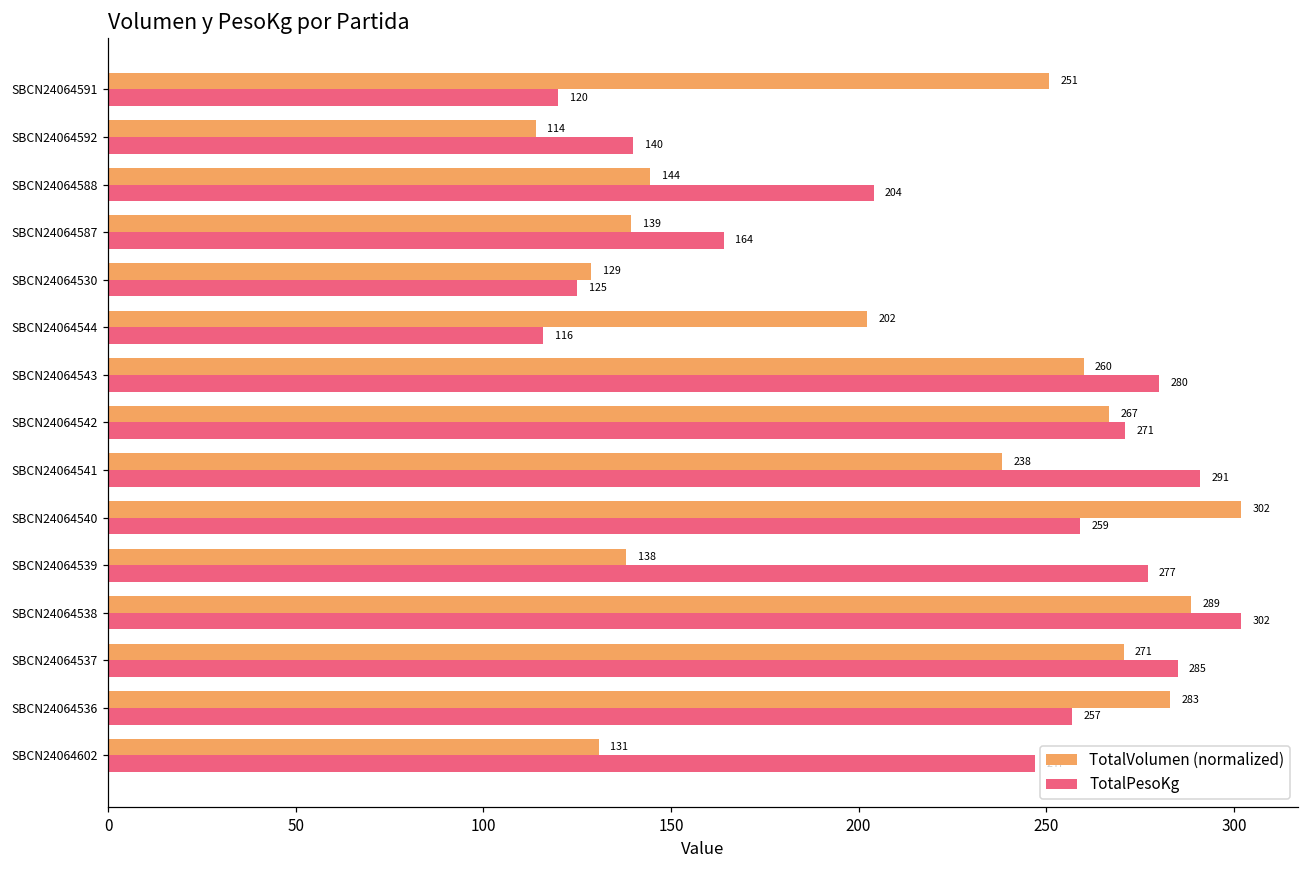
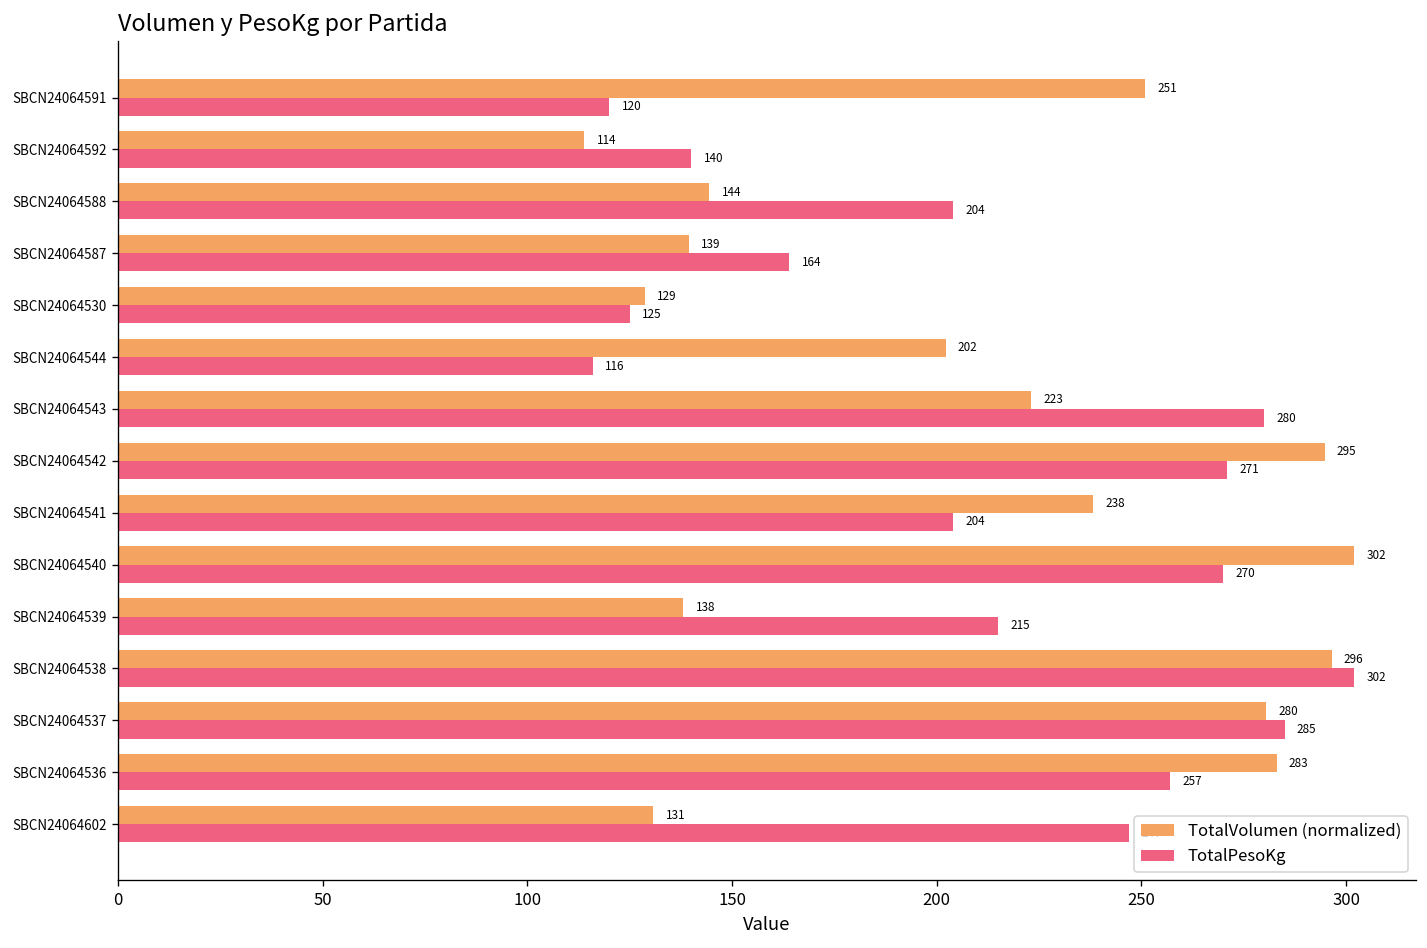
TotalVolumen (normalized), SBCN24064543: 260 -> 223
TotalVolumen (normalized), SBCN24064542: 267 -> 295
TotalPesoKg, SBCN24064541: 291 -> 204
TotalPesoKg, SBCN24064540: 259 -> 270
TotalPesoKg, SBCN24064539: 277 -> 215
TotalVolumen (normalized), SBCN24064538: 289 -> 296
TotalVolumen (normalized), SBCN24064537: 271 -> 280
